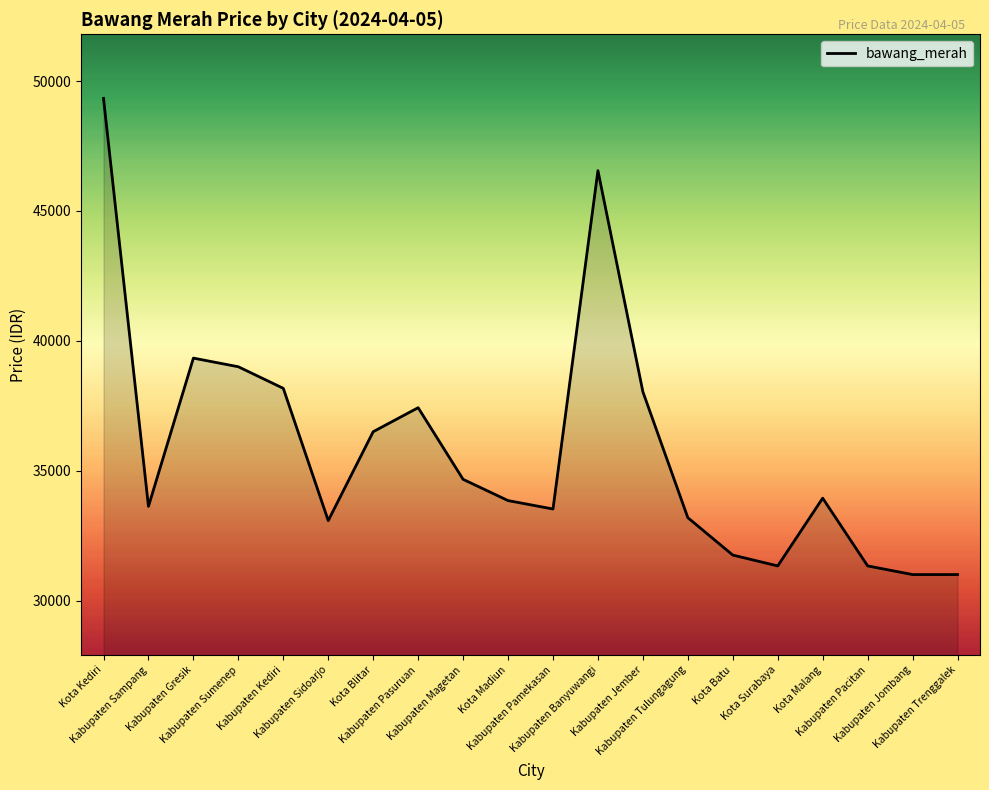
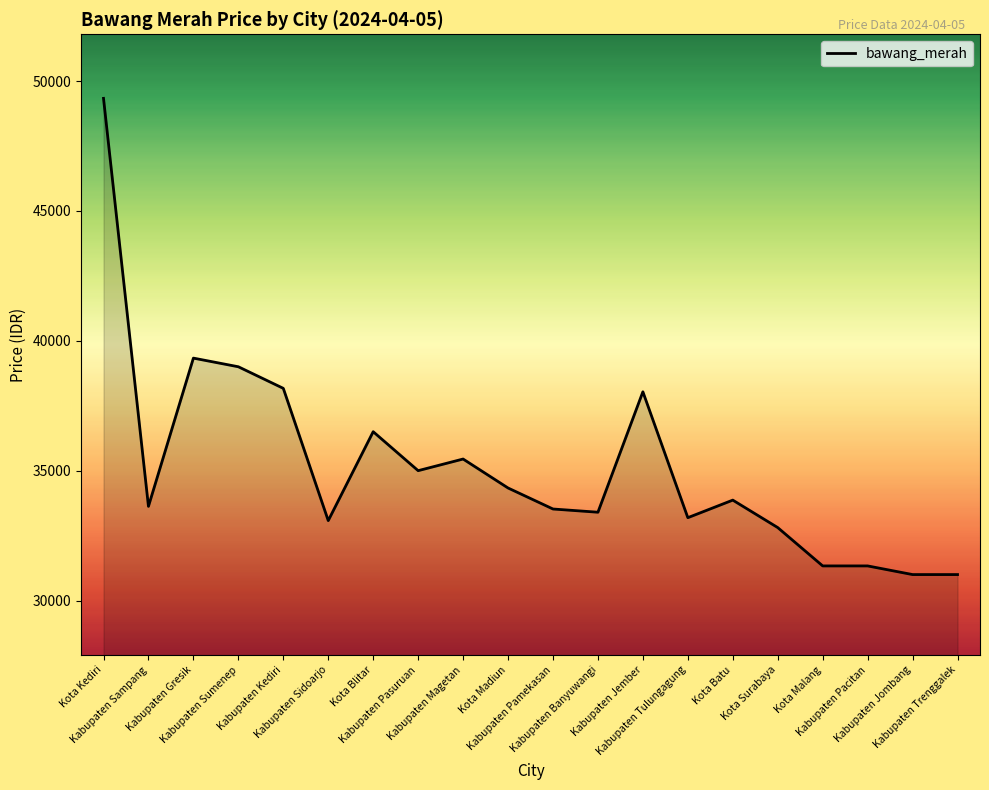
Kabupaten Pasuruan: 37400 -> 35000
Kabupaten Magetan: 34700 -> 35400
Kota Madiun: 33800 -> 34300
Kabupaten Banyuwangi: 46600 -> 33400
Kota Batu: 31800 -> 33900
Kota Surabaya: 31300 -> 32800
Kota Malang: 33900 -> 31300
